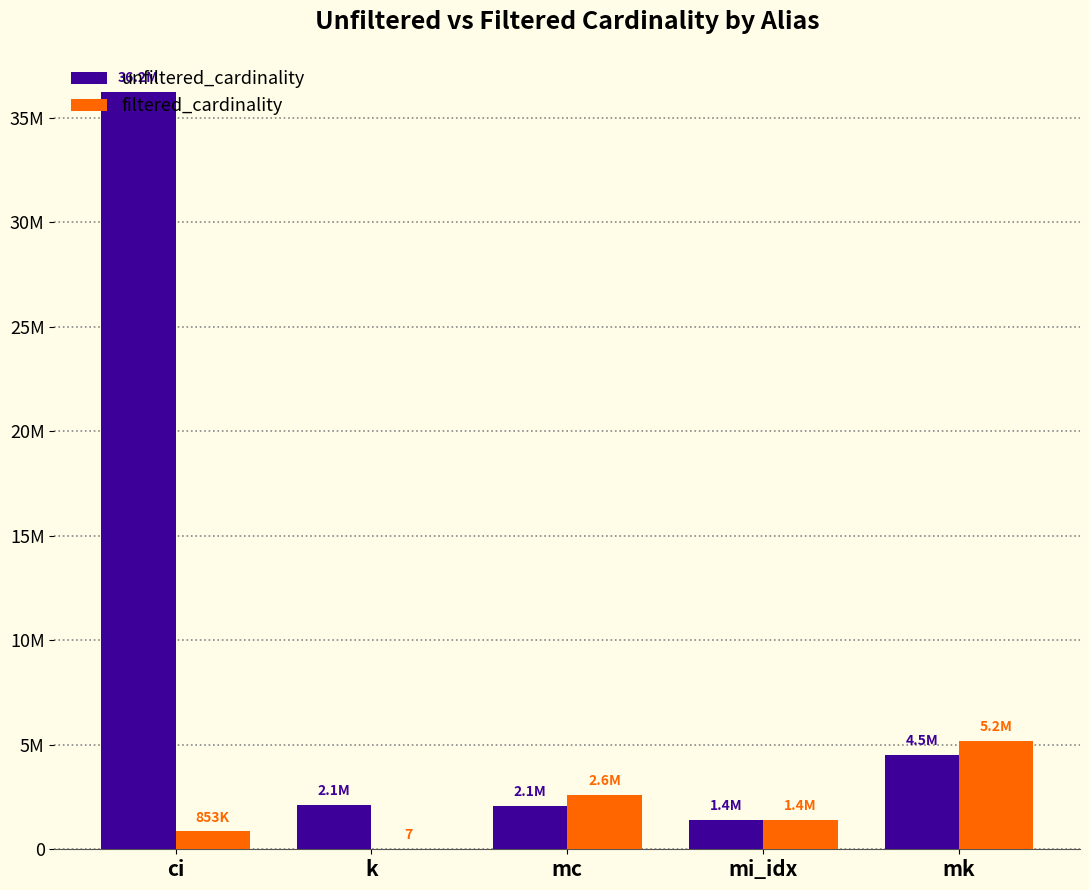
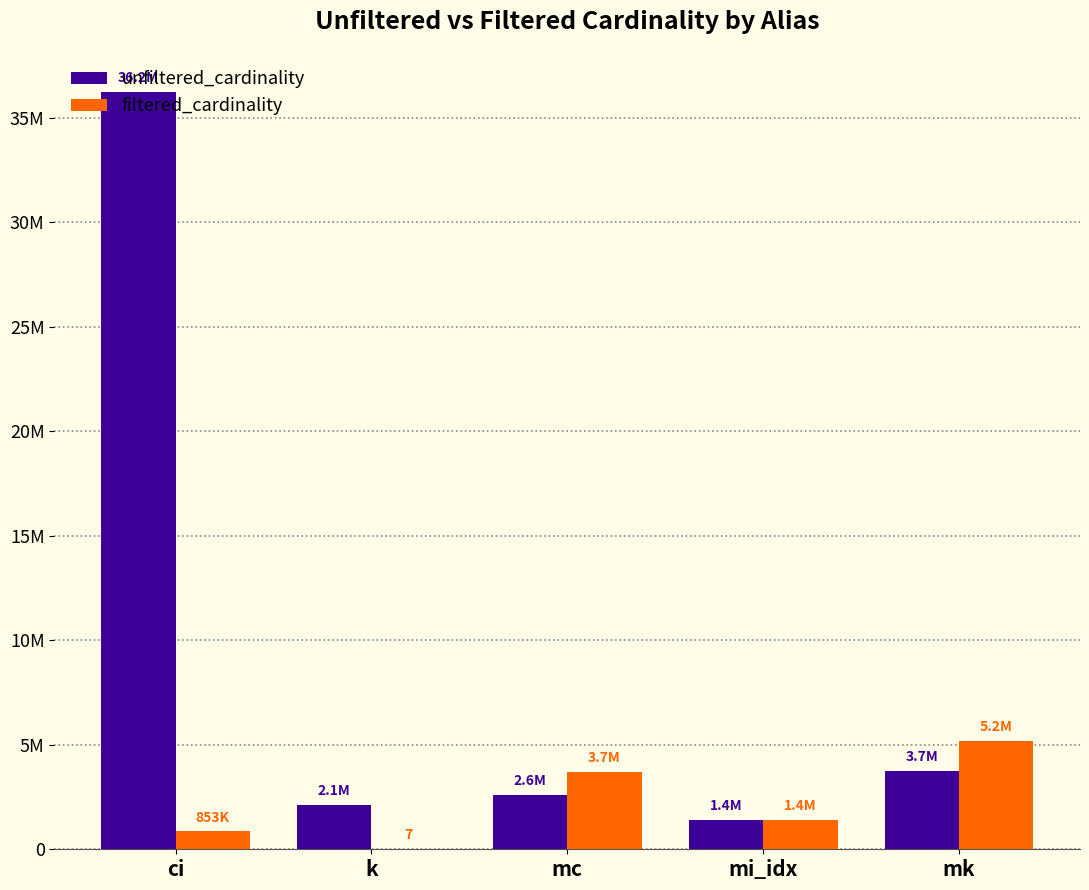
unfiltered_cardinality, mc: 2.1M -> 2.6M
filtered_cardinality, mc: 2.6M -> 3.7M
unfiltered_cardinality, mk: 4.5M -> 3.7M
